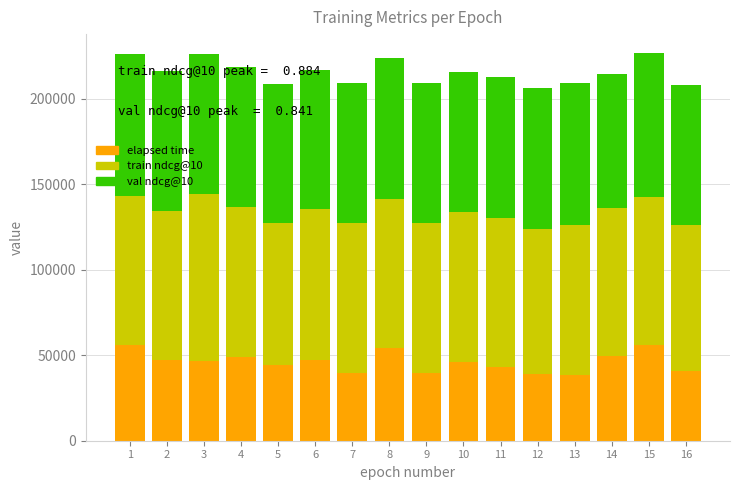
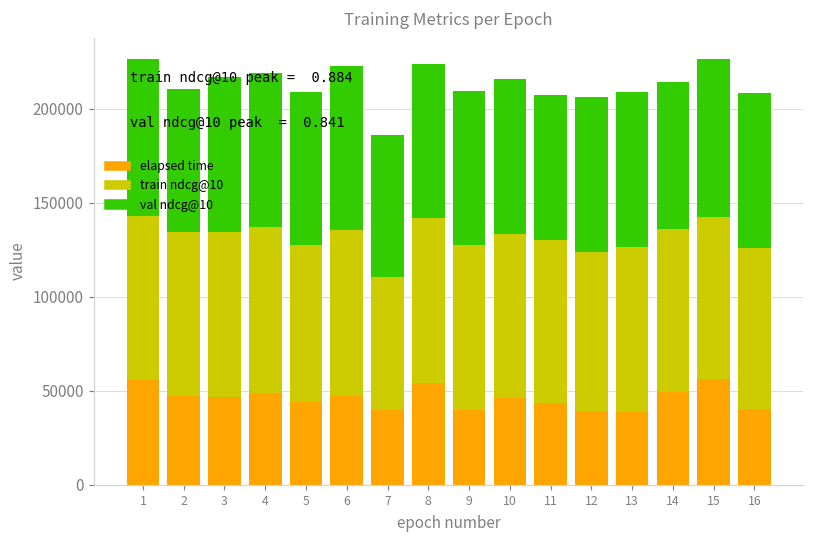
val ndcg@10, 2: 82000 -> 76000
train ndcg@10, 3: 97000 -> 88000
val ndcg@10, 6: 81000 -> 87000
train ndcg@10, 7: 88000 -> 71000
val ndcg@10, 7: 82000 -> 76000
val ndcg@10, 11: 83000 -> 77000
